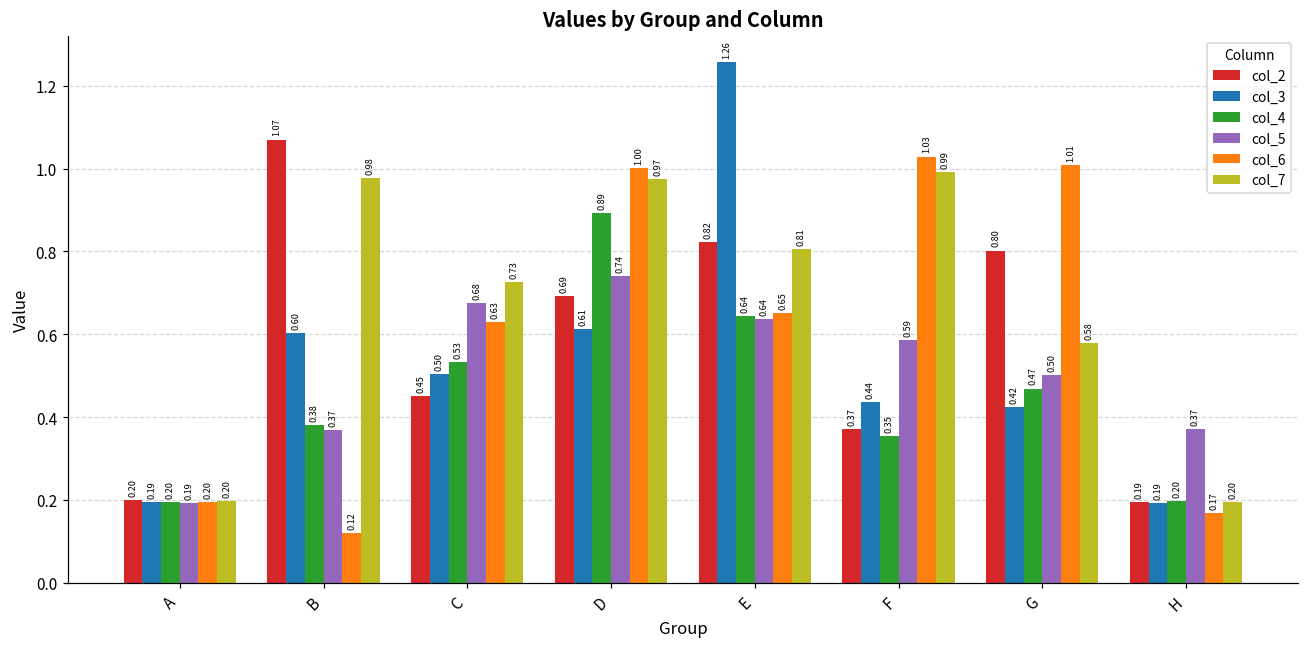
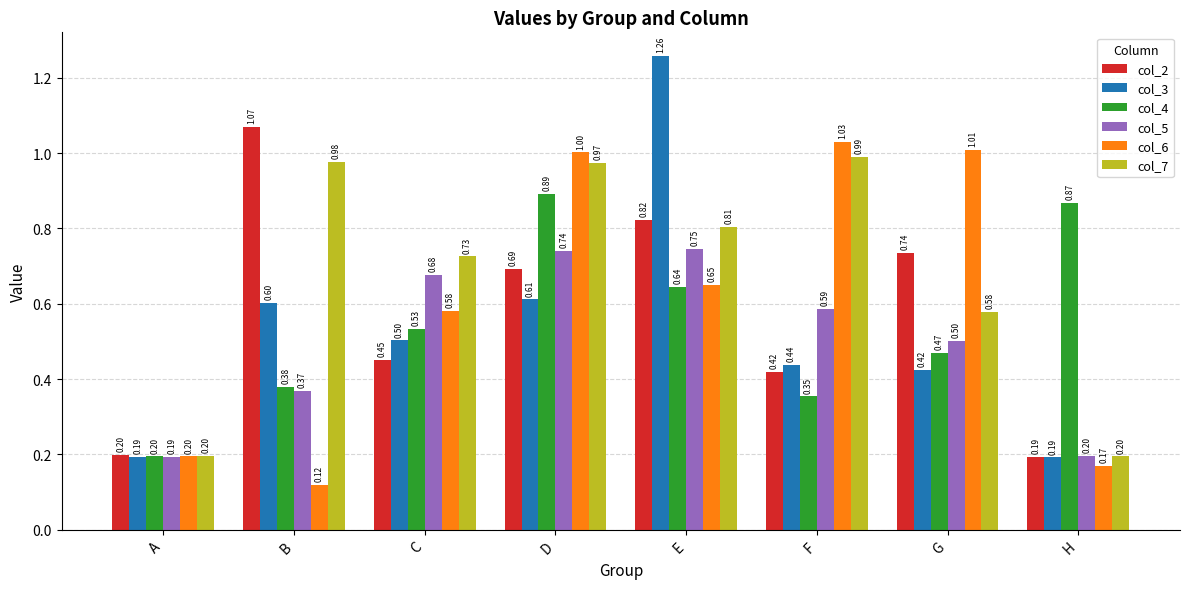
col_6, C: 0.63 -> 0.58
col_5, E: 0.64 -> 0.75
col_2, F: 0.37 -> 0.42
col_2, G: 0.80 -> 0.74
col_4, H: 0.20 -> 0.87
col_5, H: 0.37 -> 0.20
